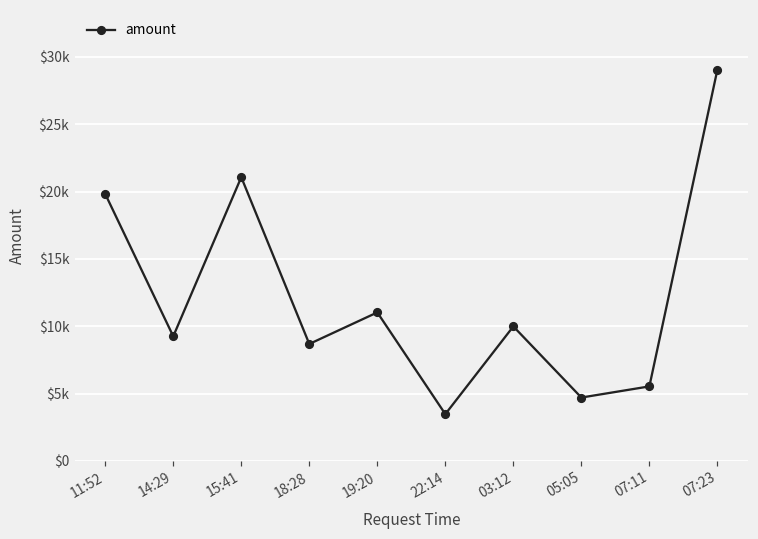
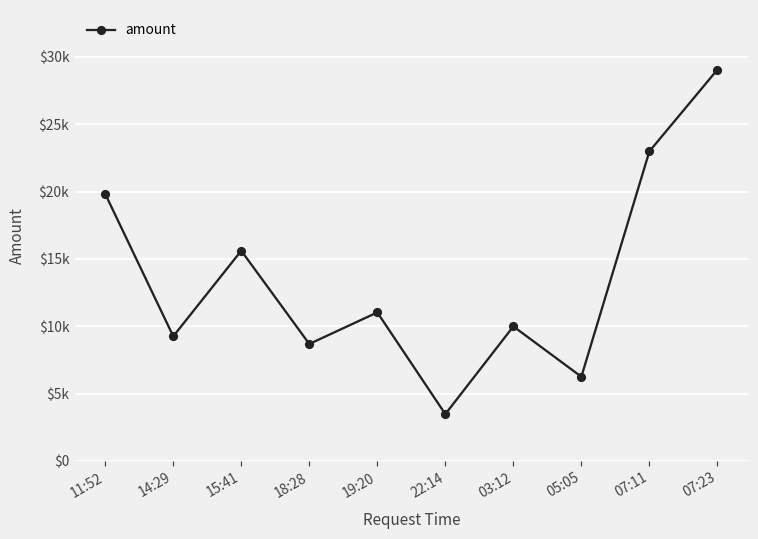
15:41: $21100 -> $15600
05:05: $4700 -> $6200
07:11: $5500 -> $23000
